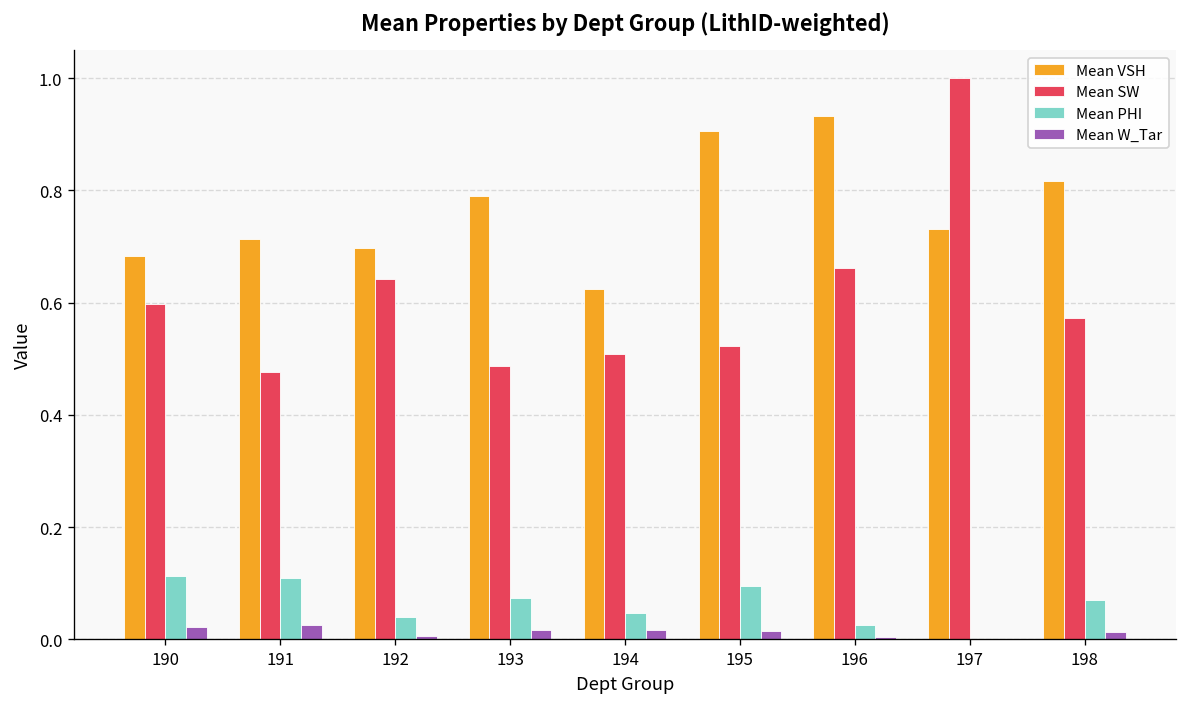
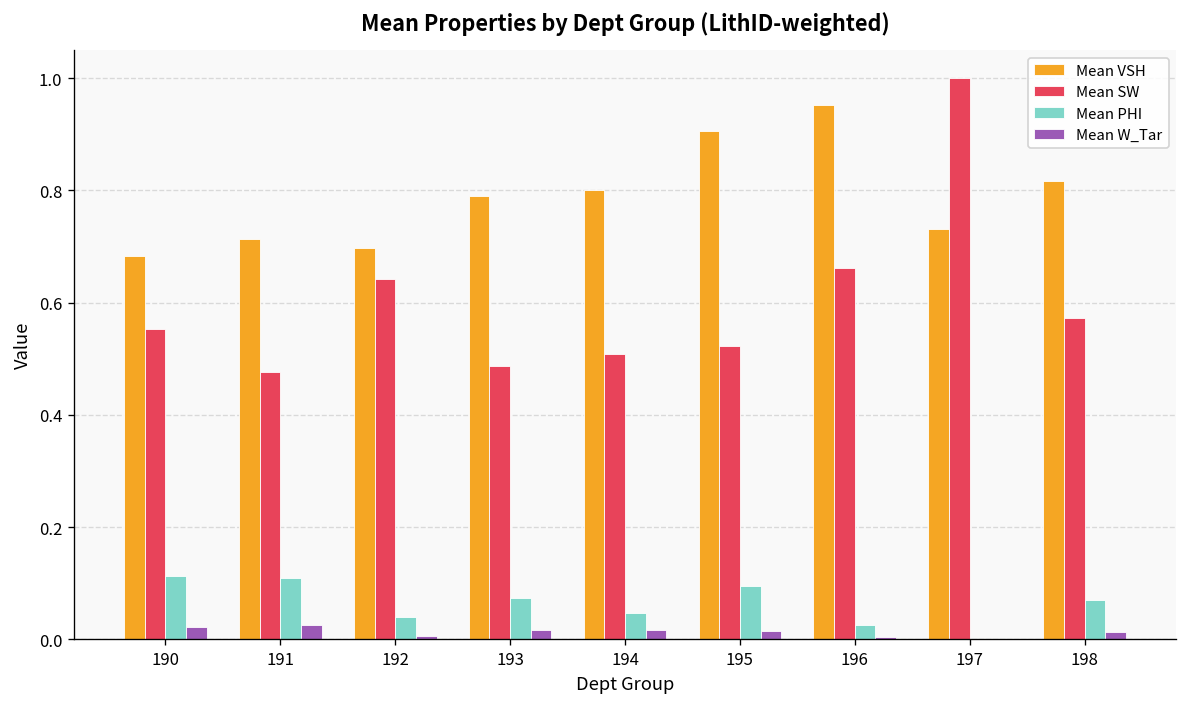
Mean SW, 190: 0.60 -> 0.55
Mean VSH, 194: 0.63 -> 0.80
Mean VSH, 196: 0.93 -> 0.95
